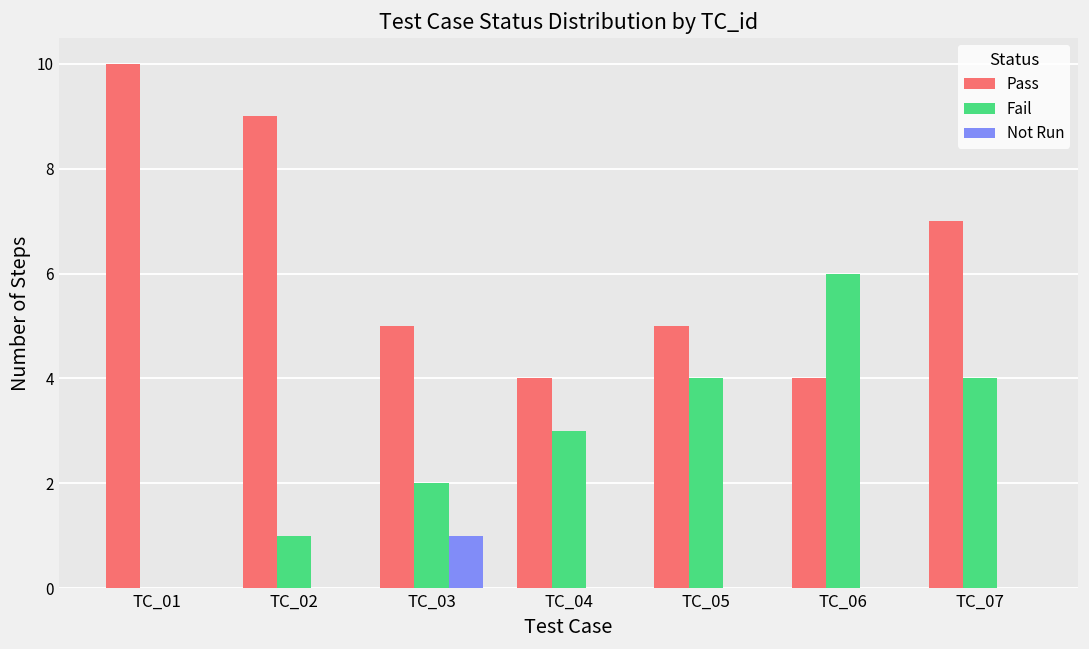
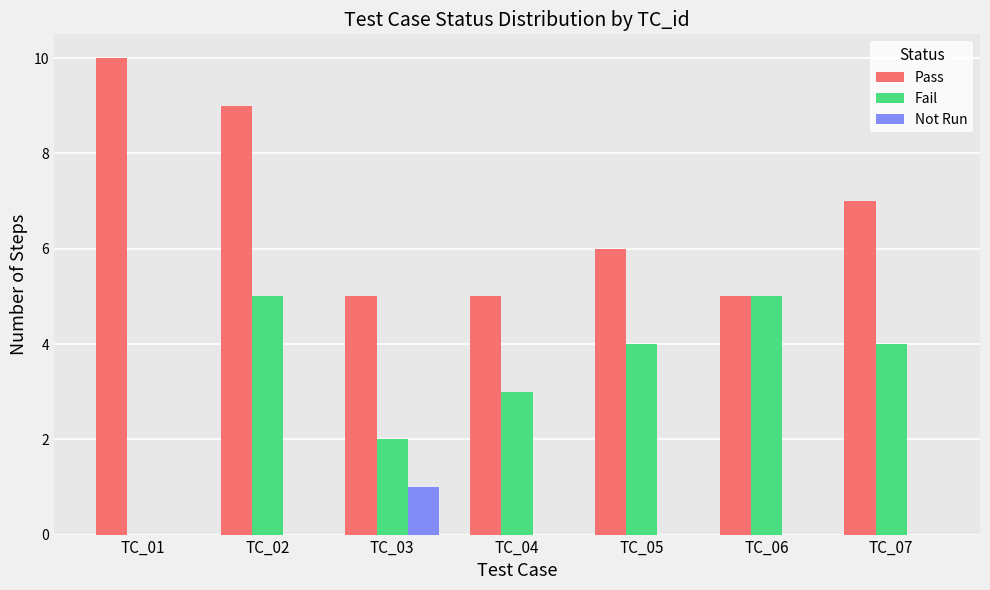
Fail, TC_02: 1 -> 5
Pass, TC_04: 4 -> 5
Pass, TC_05: 5 -> 6
Pass, TC_06: 4 -> 5
Fail, TC_06: 6 -> 5
